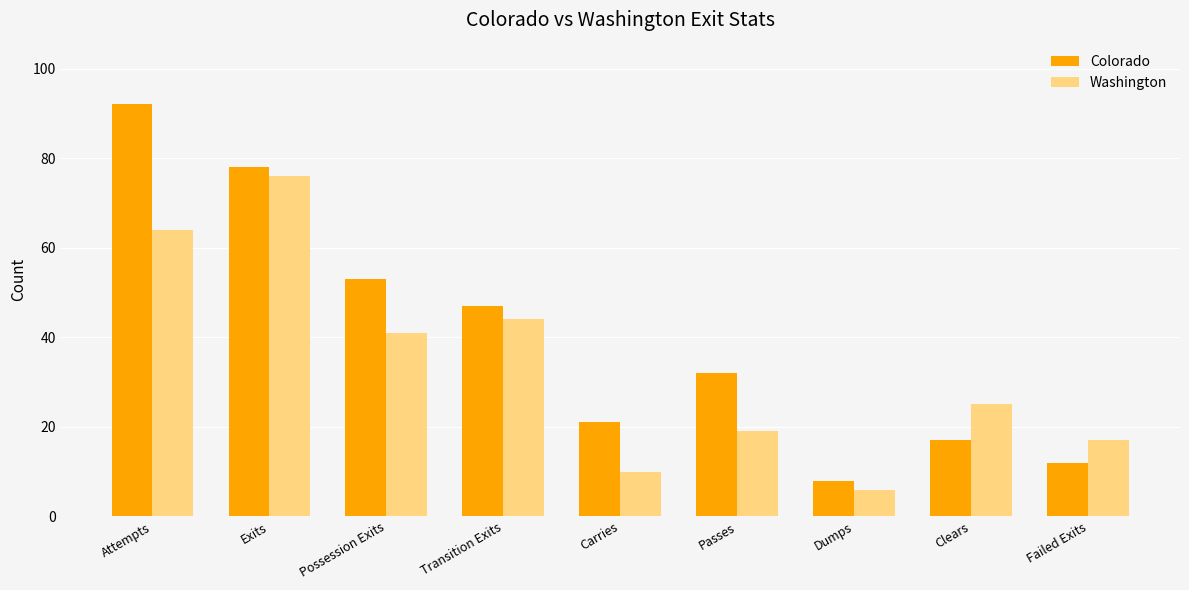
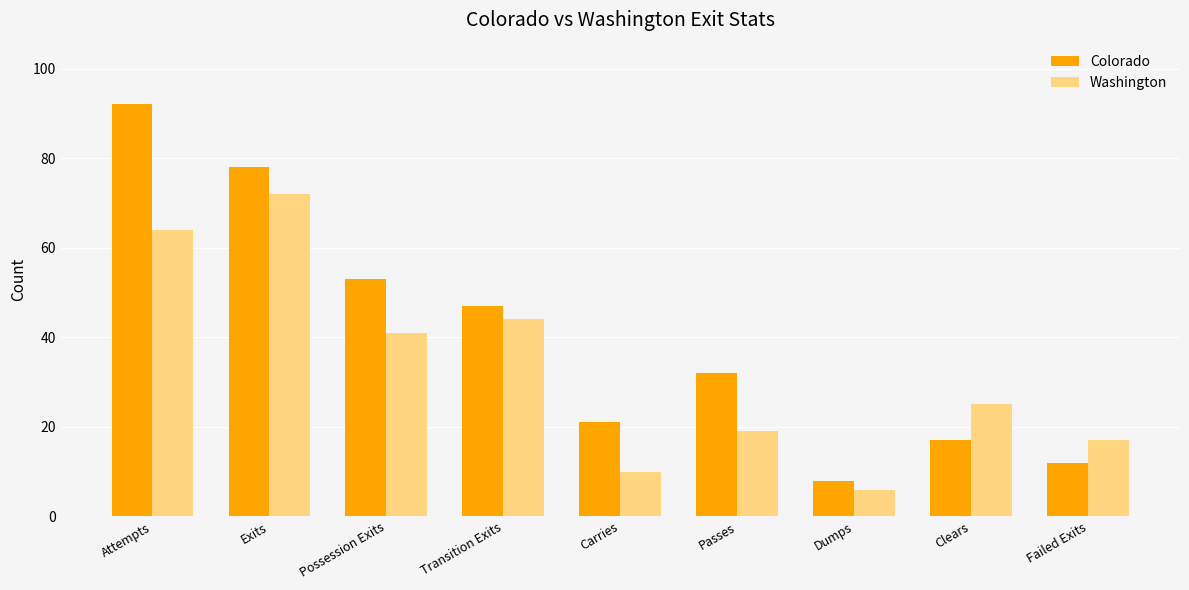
Washington, Exits: 76 -> 72
